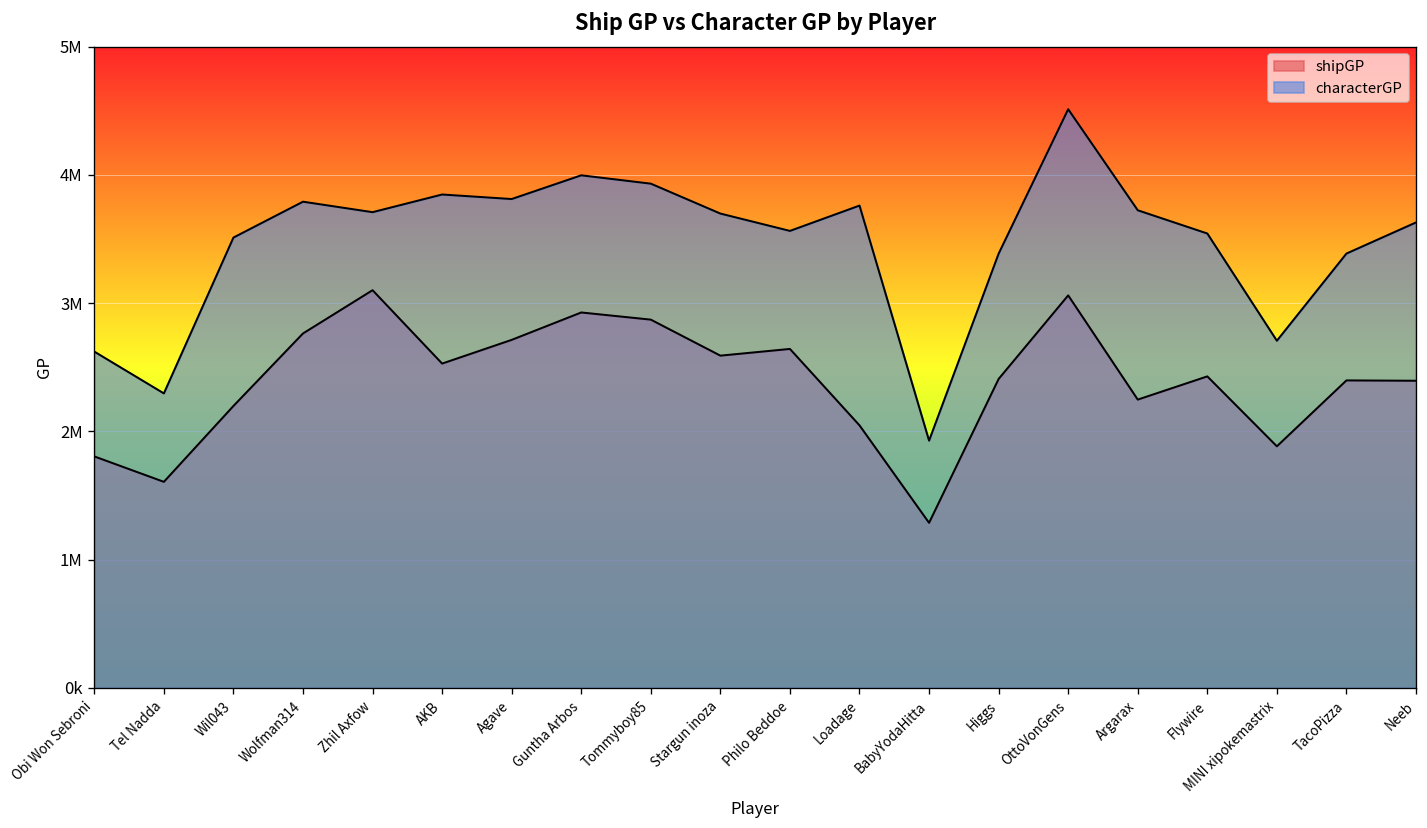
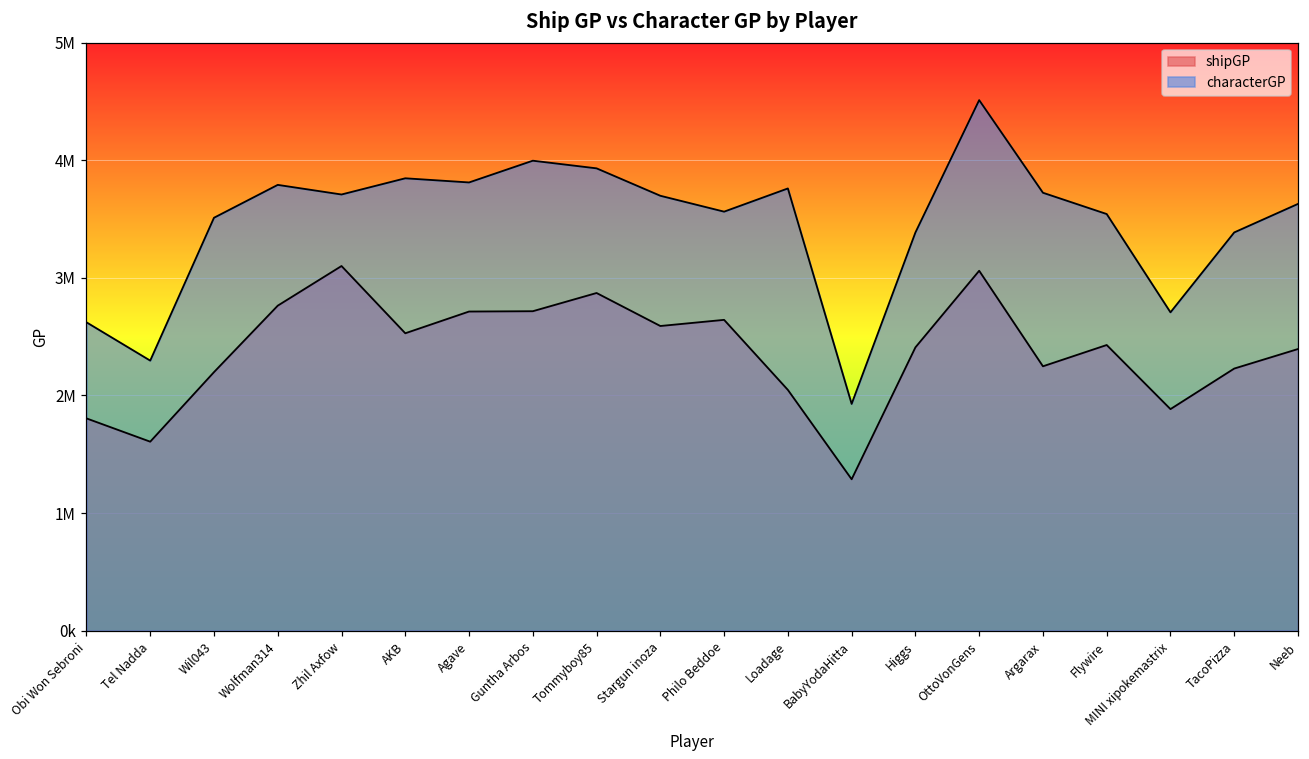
shipGP, Guntha Arbos: 2930000 -> 2720000
shipGP, TacoPizza: 2400000 -> 2230000
